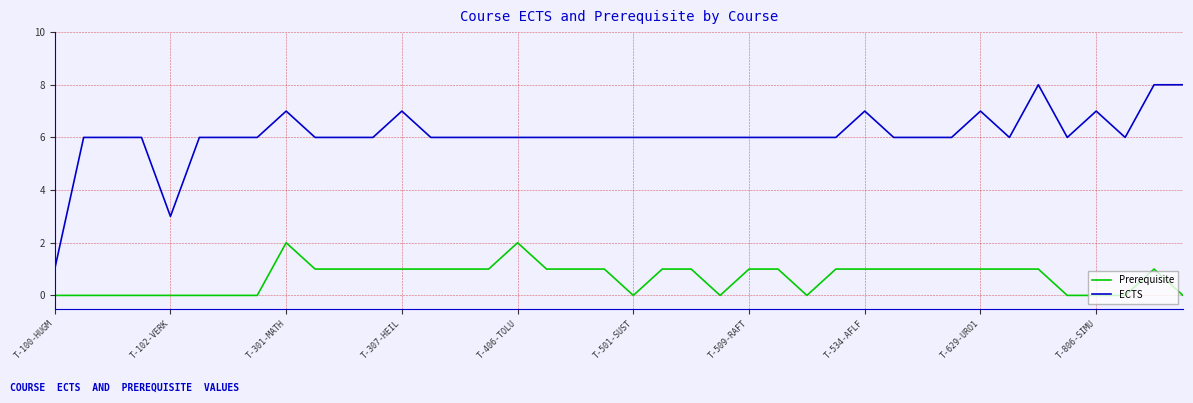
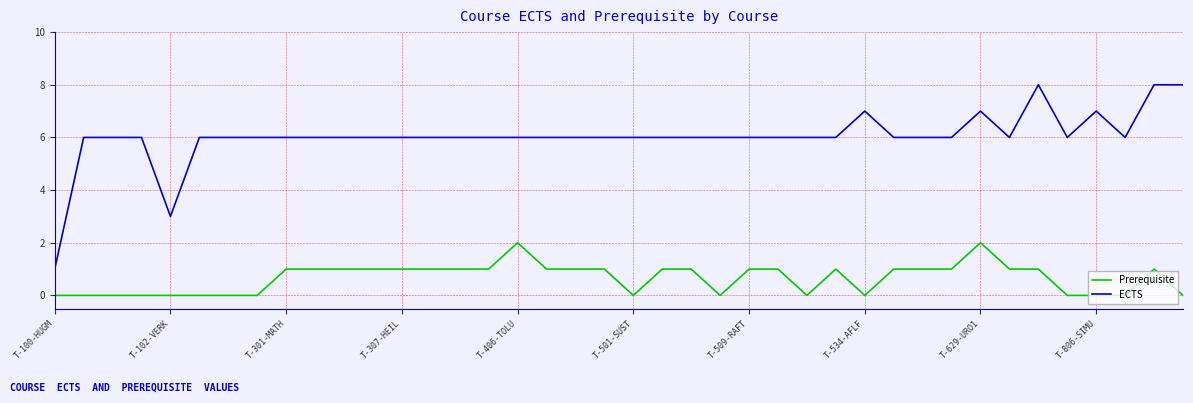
Prerequisite, T-301-MATH: 2 -> 1
ECTS, T-301-MATH: 7 -> 6
ECTS, T-307-HEIL: 7 -> 6
Prerequisite, T-534-AFLF: 1 -> 0
Prerequisite, T-629-URO1: 1 -> 2
